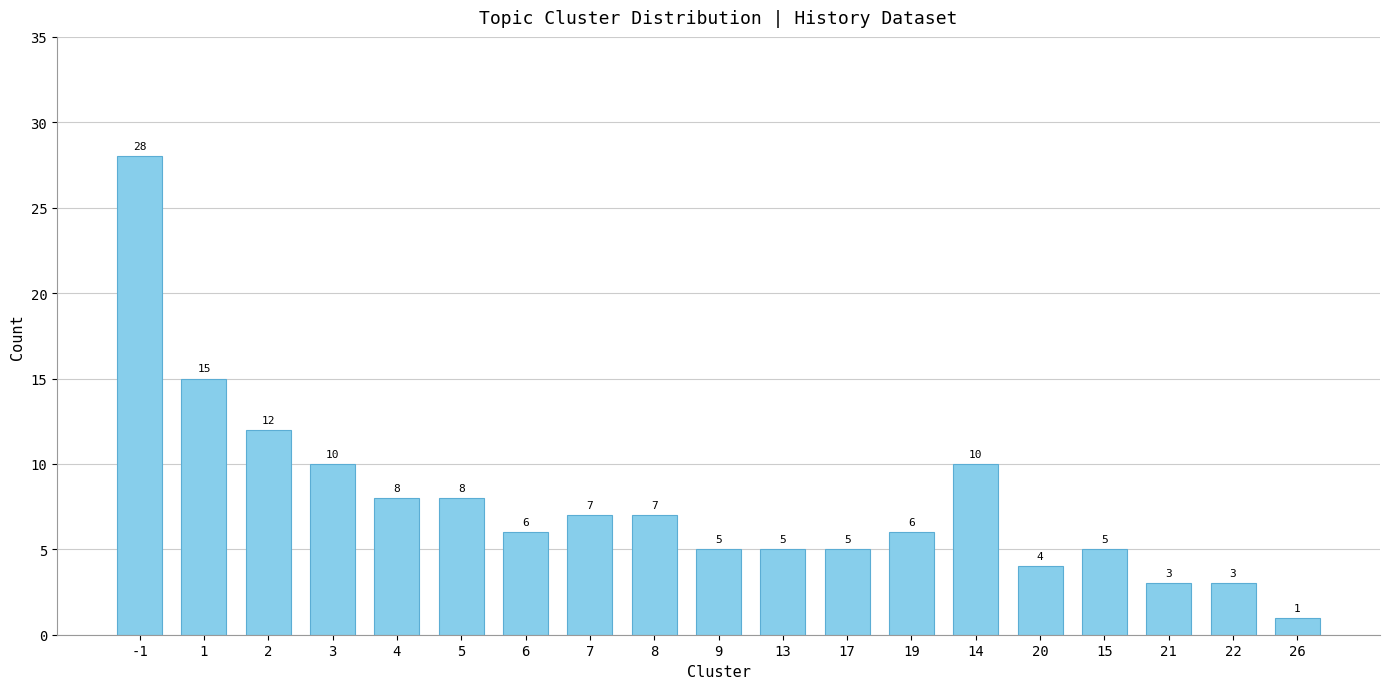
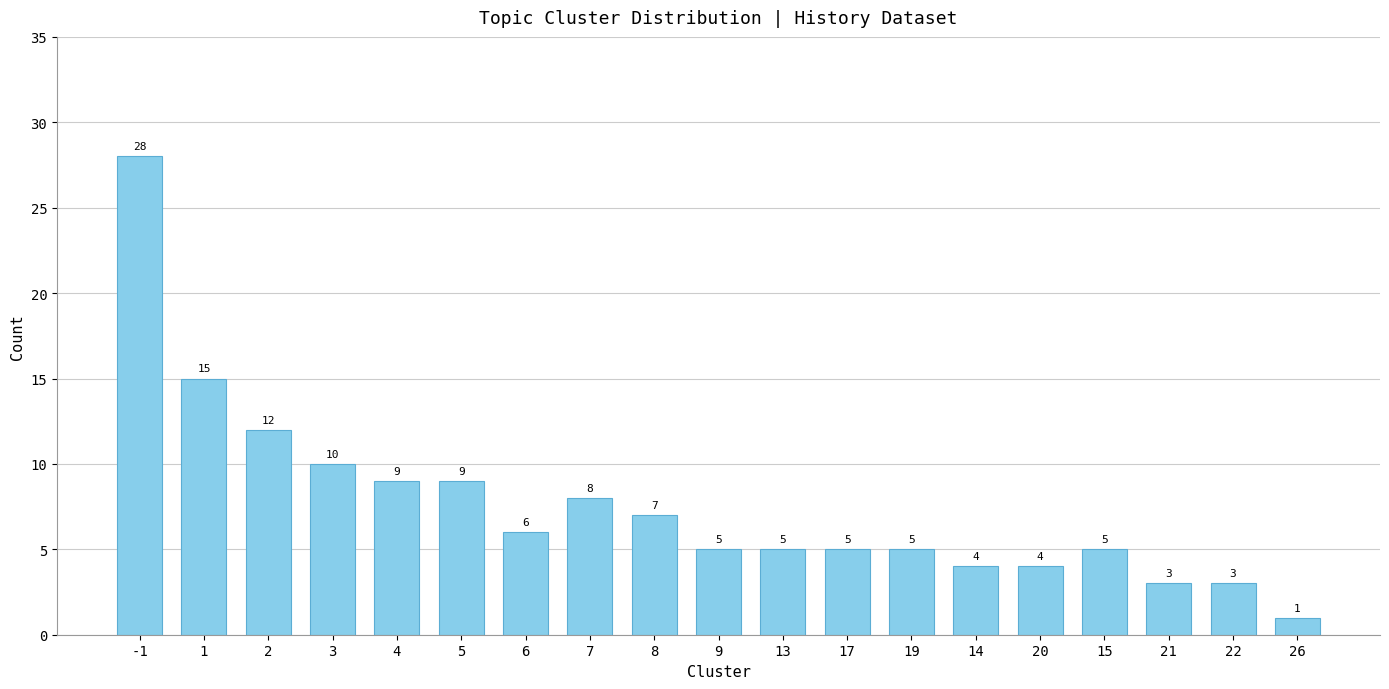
4: 8 -> 9
5: 8 -> 9
7: 7 -> 8
19: 6 -> 5
14: 10 -> 4
